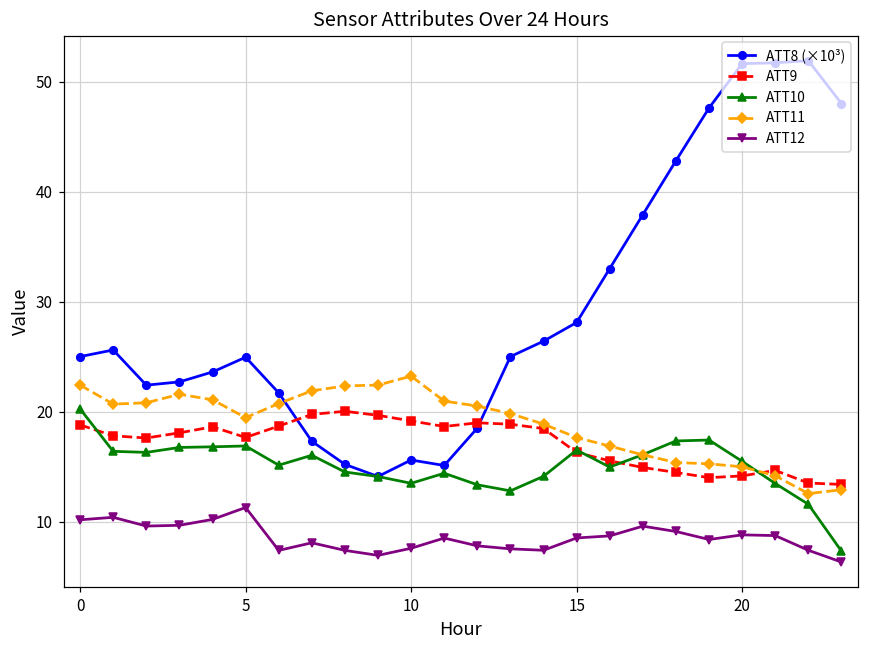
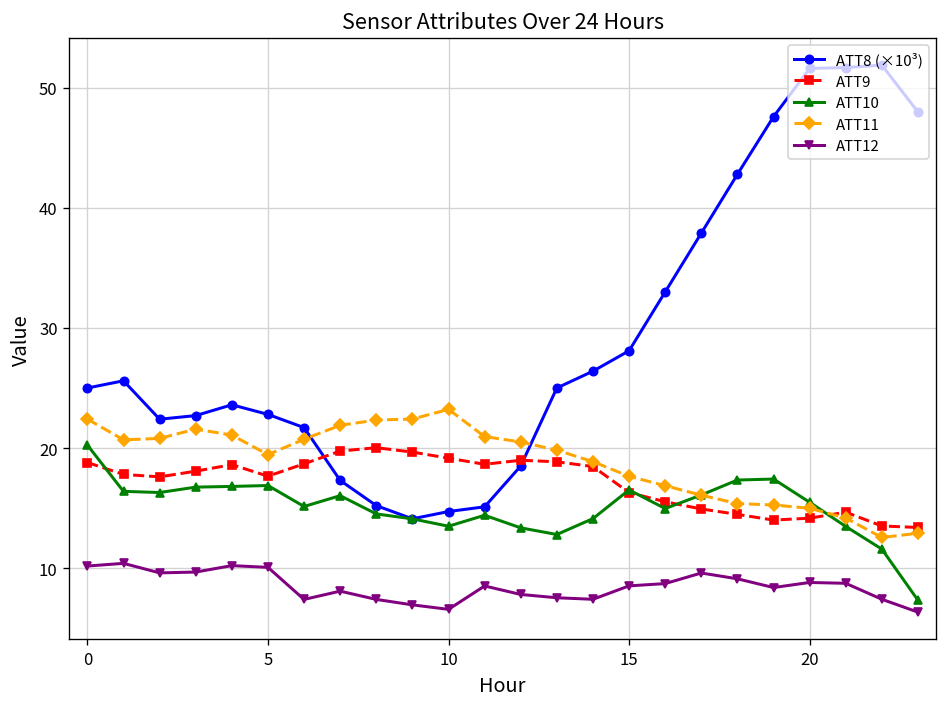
ATT8 (×10³), 5: 24.9 -> 22.8
ATT12, 5: 11.3 -> 10.1
ATT8 (×10³), 10: 15.6 -> 14.7
ATT12, 10: 7.6 -> 6.6
